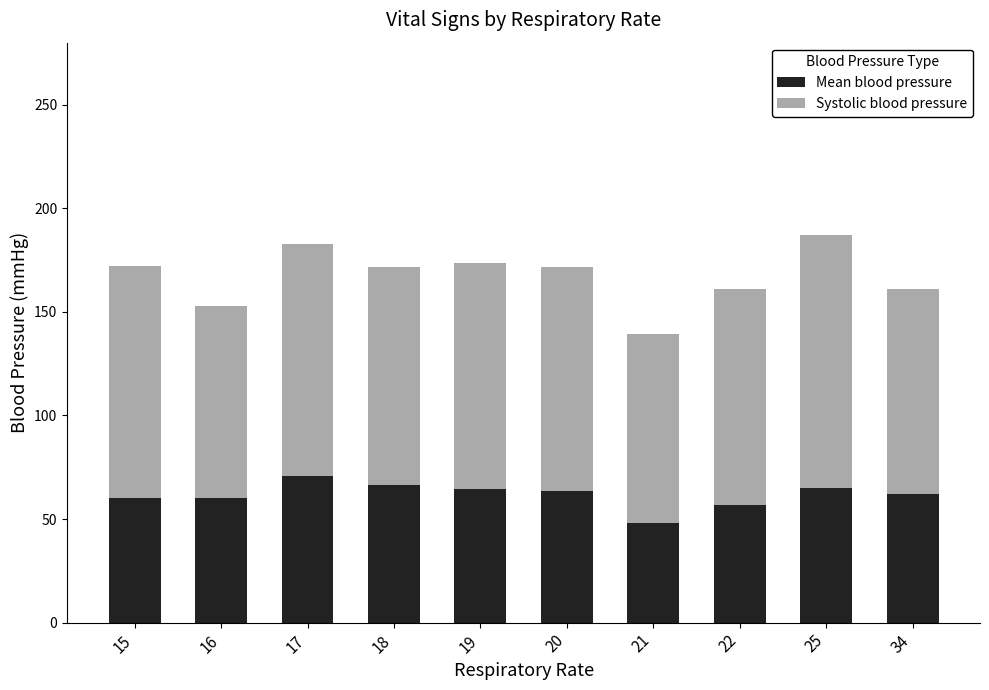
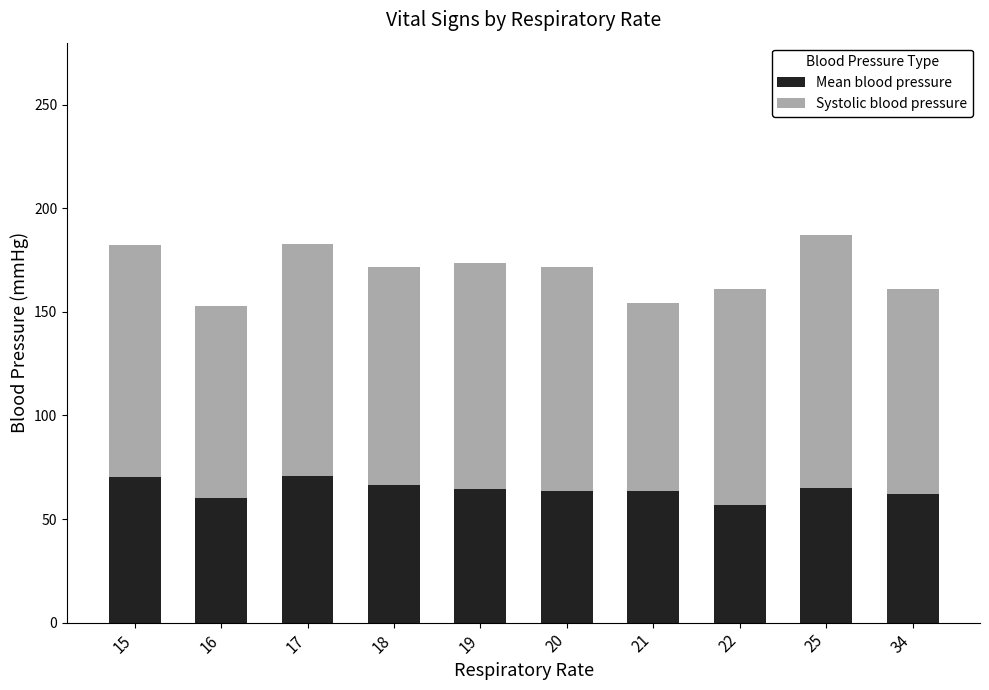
Mean blood pressure, 15: 60 -> 70
Mean blood pressure, 21: 48 -> 63
